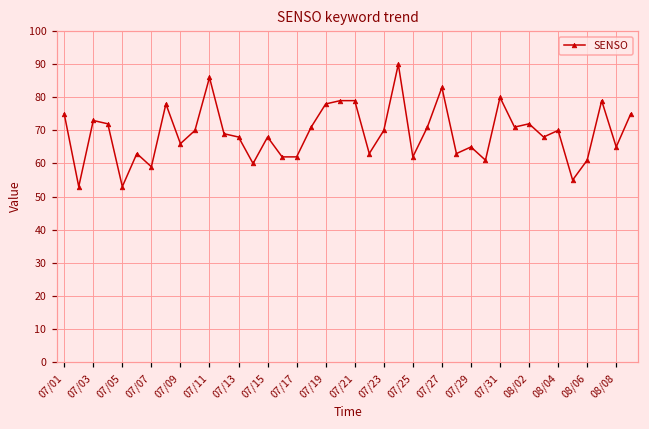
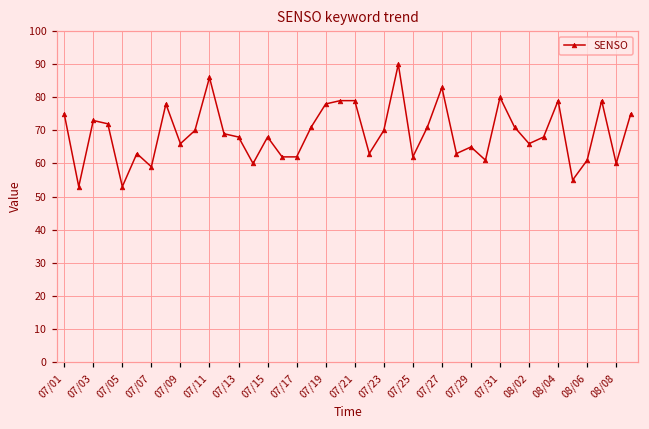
08/02: 72 -> 66
08/04: 70 -> 79
08/08: 65 -> 60
